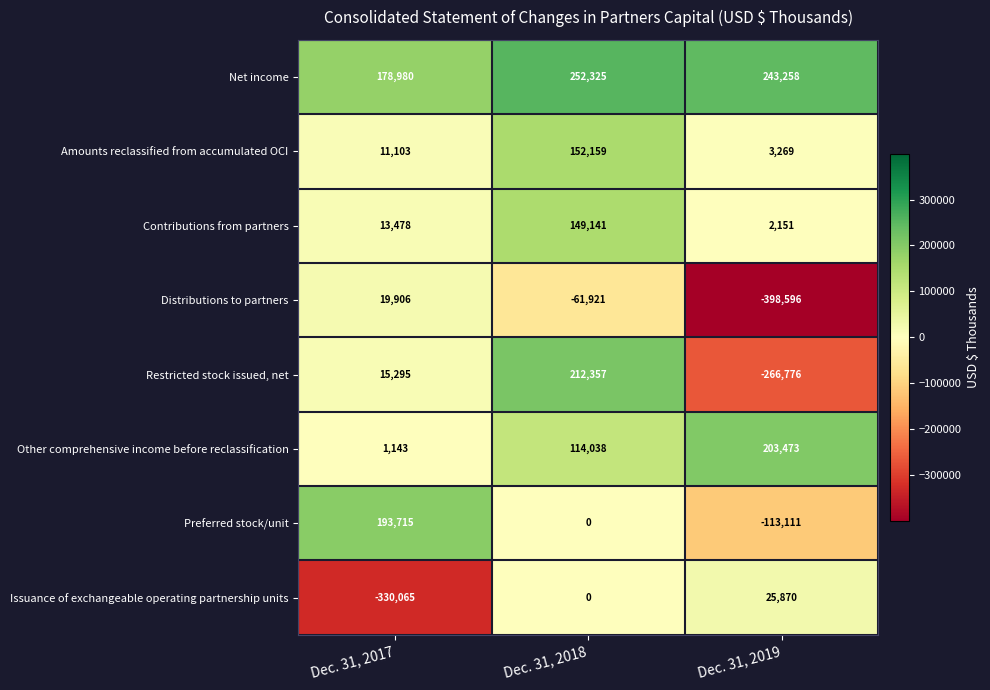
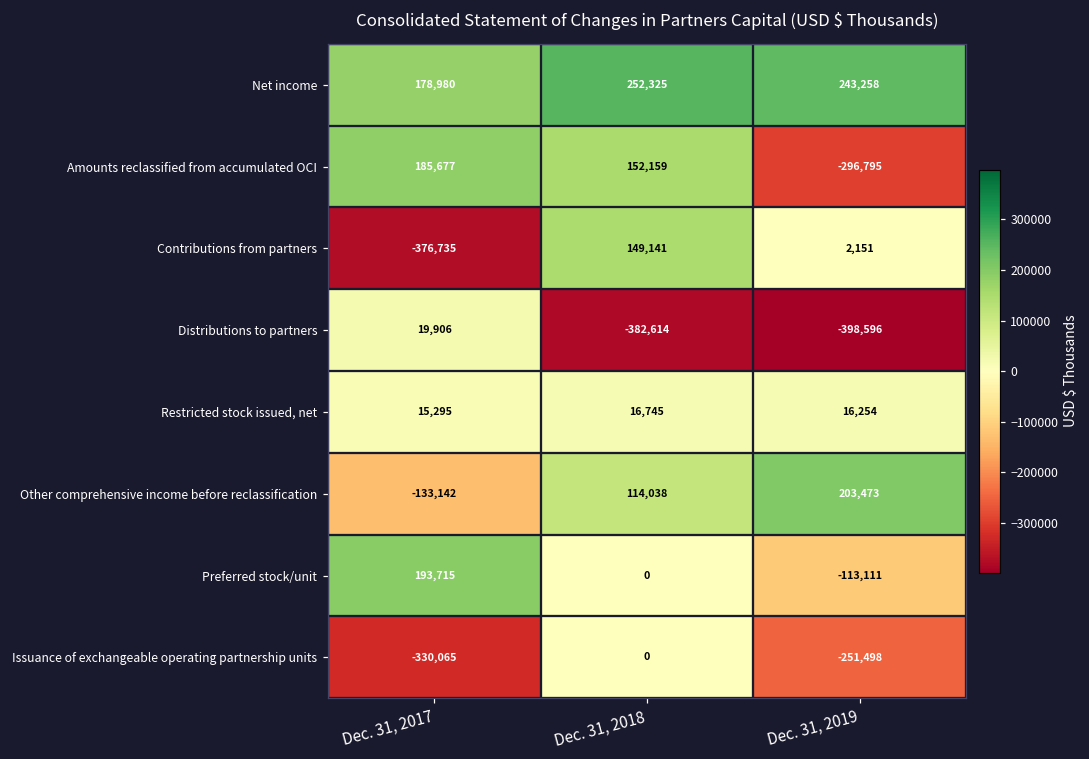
Amounts reclassified from accumulated OCI, Dec. 31, 2017: 11,103 -> 185,677
Amounts reclassified from accumulated OCI, Dec. 31, 2019: 3,269 -> -296,795
Contributions from partners, Dec. 31, 2017: 13,478 -> -376,735
Distributions to partners, Dec. 31, 2018: -61,921 -> -382,614
Restricted stock issued, net, Dec. 31, 2018: 212,357 -> 16,745
Restricted stock issued, net, Dec. 31, 2019: -266,776 -> 16,254
Other comprehensive income before reclassification, Dec. 31, 2017: 1,143 -> -133,142
Issuance of exchangeable operating partnership units, Dec. 31, 2019: 25,870 -> -251,498
